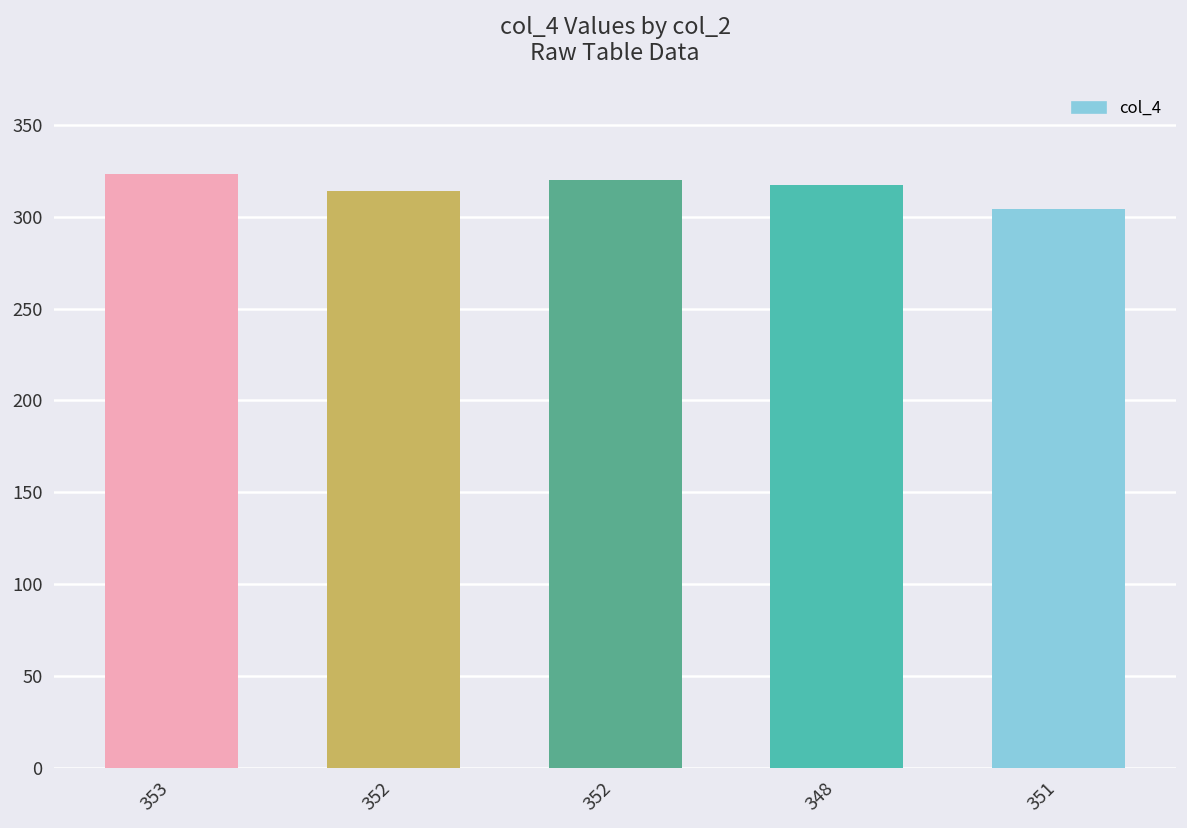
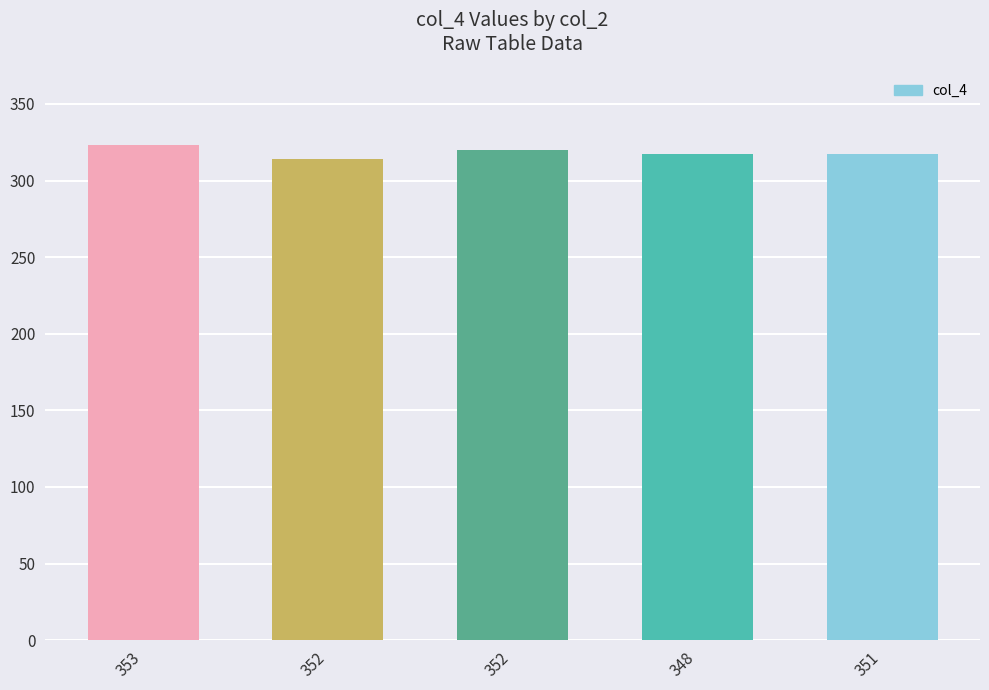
351: 304 -> 317
